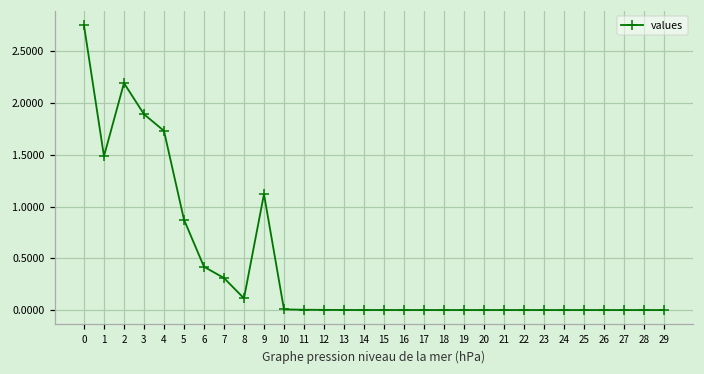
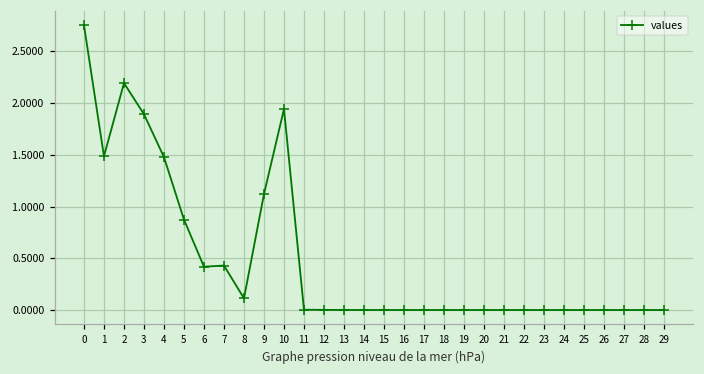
4: 1.7 -> 1.5
7: 0.3 -> 0.4
10: 0.0 -> 1.9
